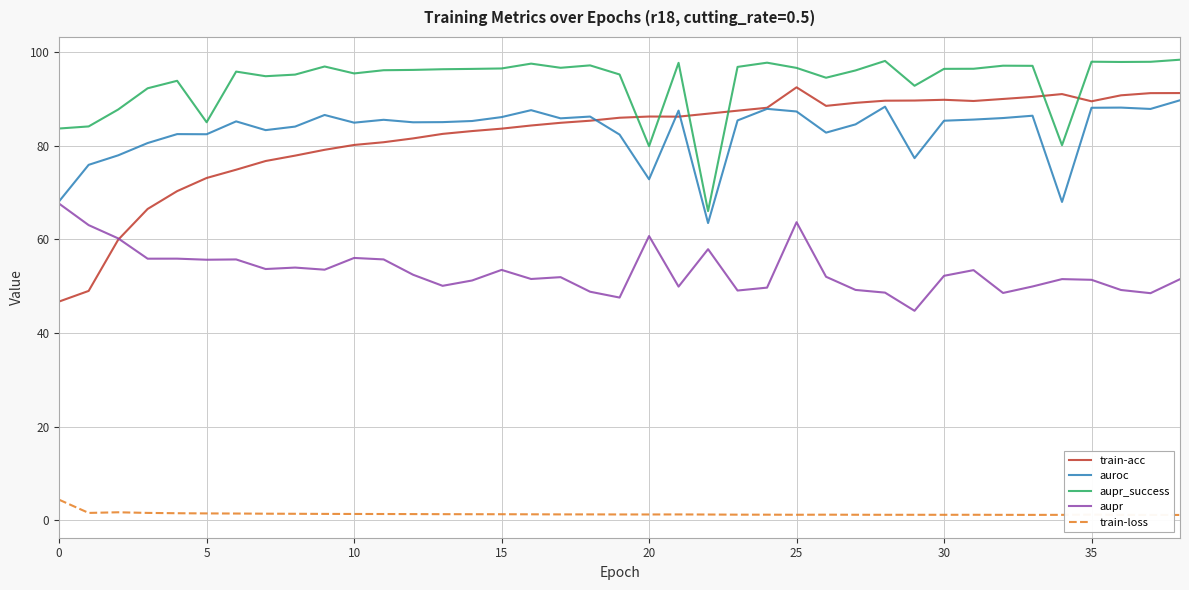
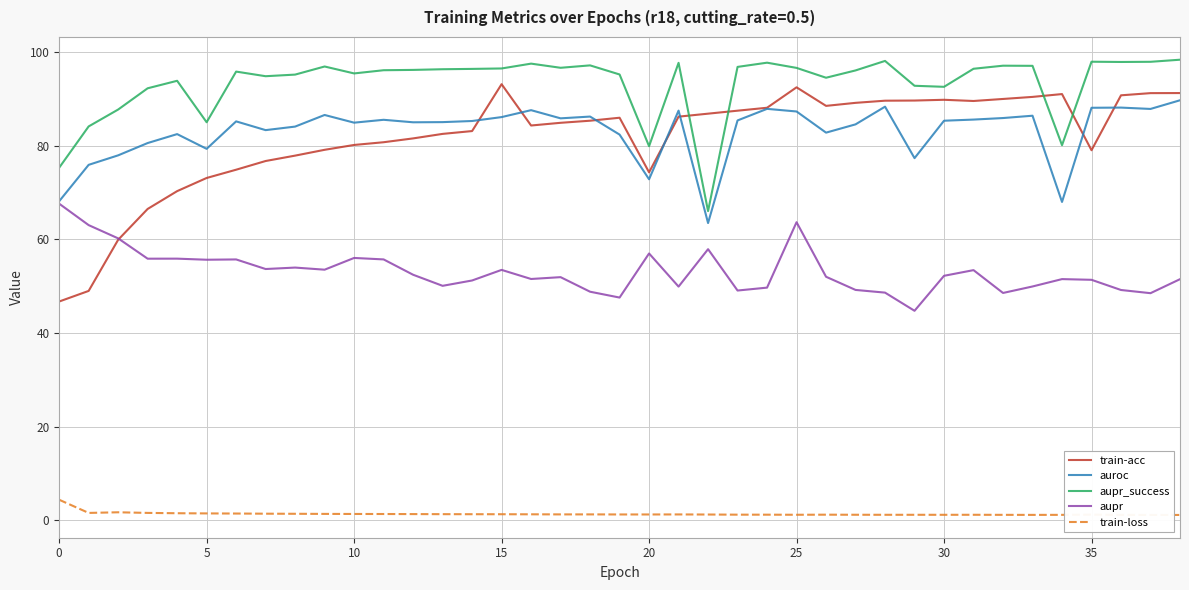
aupr_success, 0: 84 -> 75
auroc, 5: 82 -> 79
train-acc, 15: 84 -> 93
train-acc, 20: 86 -> 74
aupr, 20: 61 -> 57
aupr_success, 30: 96 -> 93
train-acc, 35: 89 -> 79
